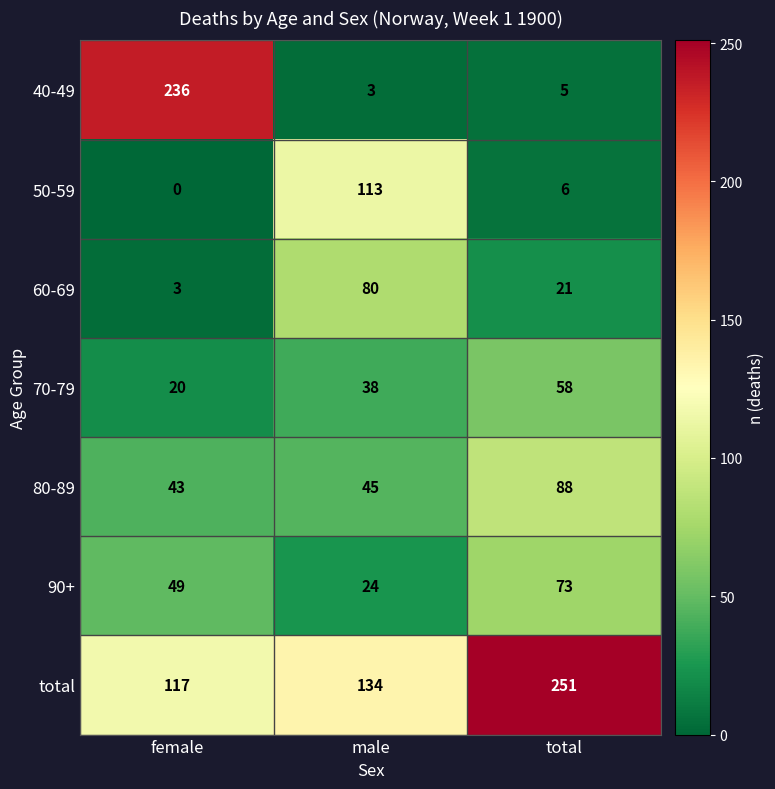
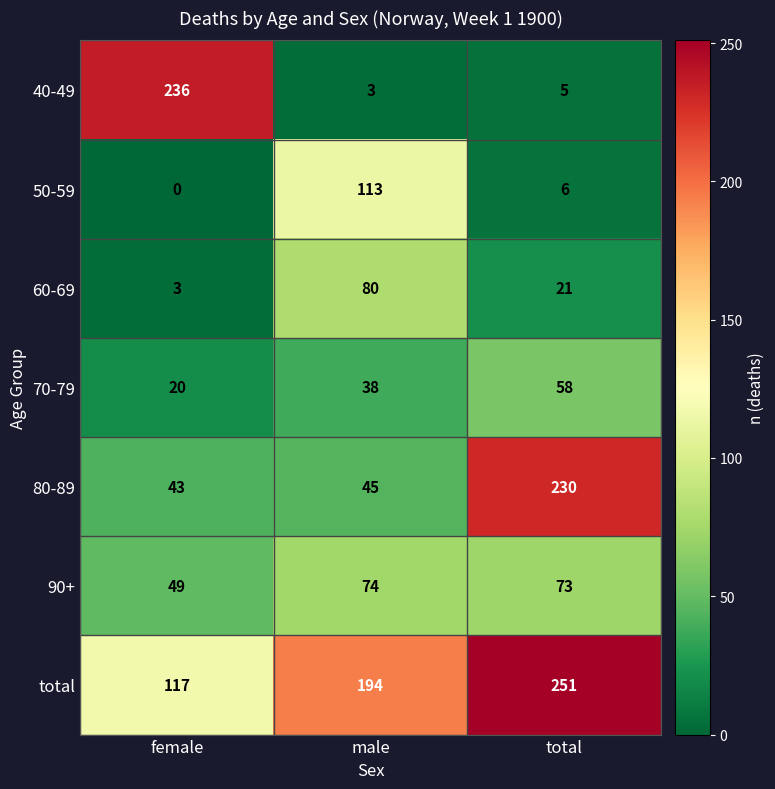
80-89, total: 88 -> 230
90+, male: 24 -> 74
total, male: 134 -> 194
